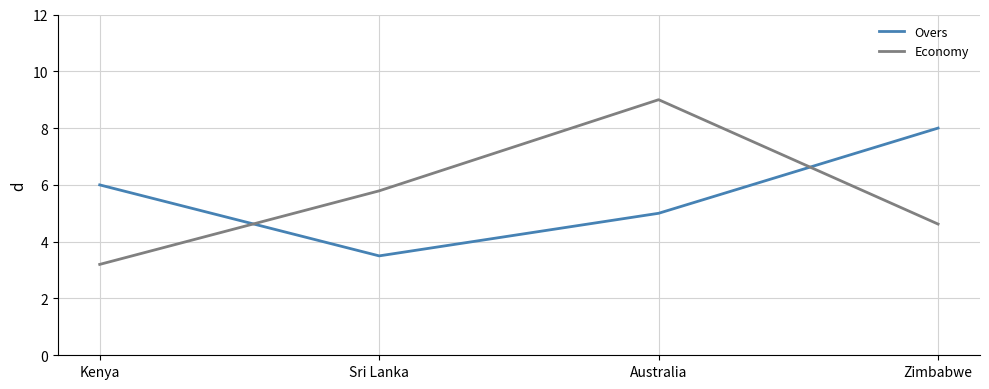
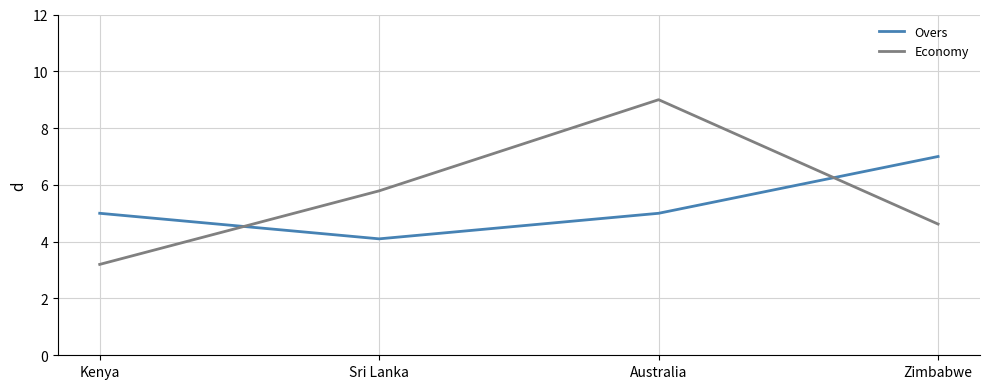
Overs, Kenya: 6 -> 5
Overs, Sri Lanka: 3.5 -> 4.1
Overs, Zimbabwe: 8 -> 7
